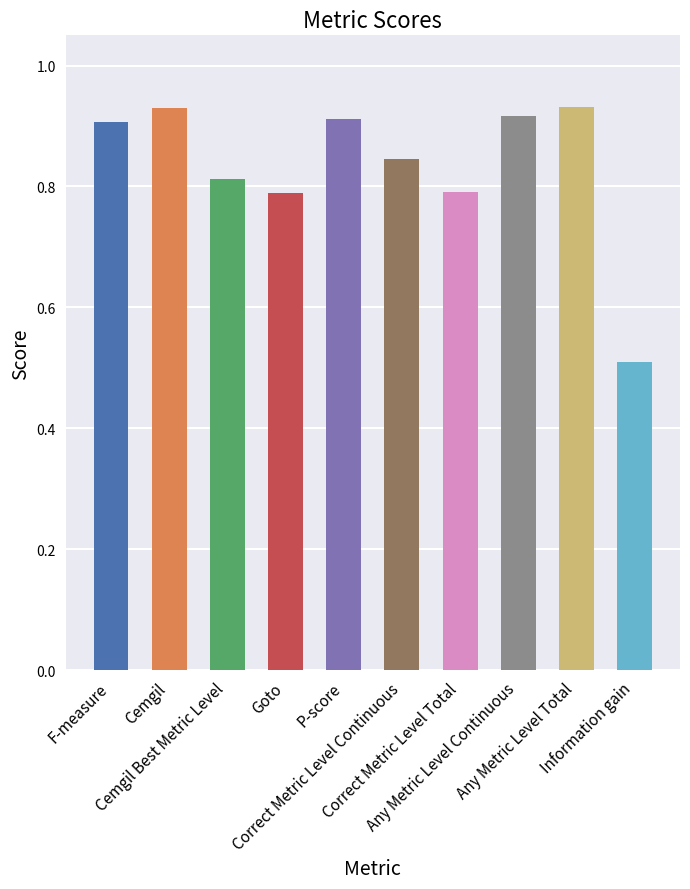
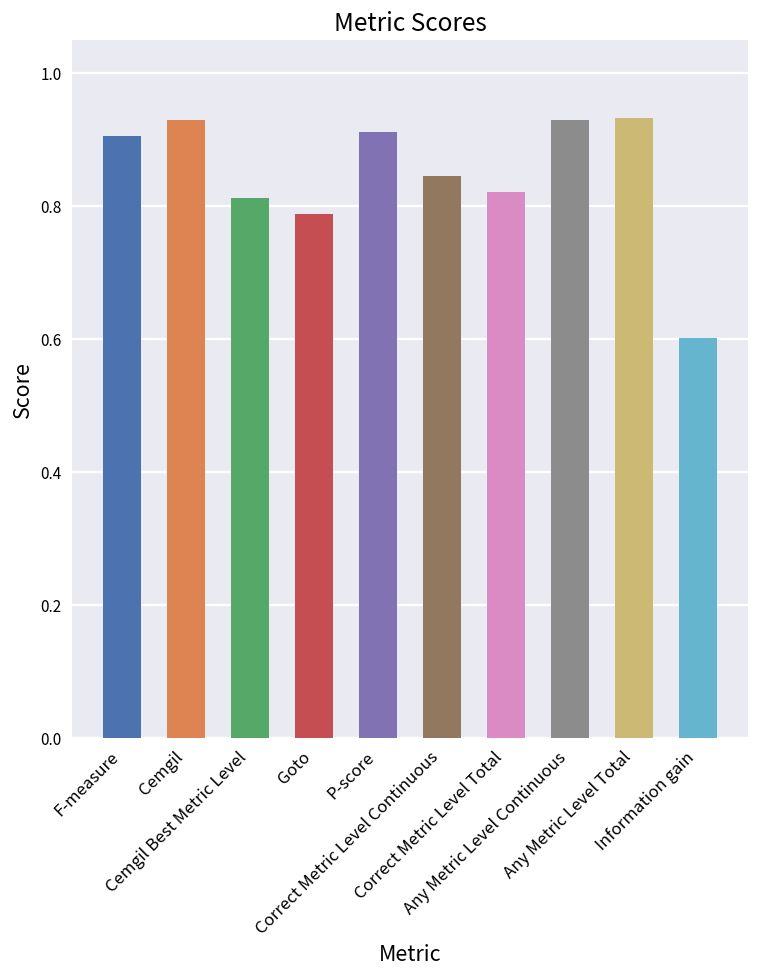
Correct Metric Level Total: 0.79 -> 0.82
Any Metric Level Continuous: 0.92 -> 0.93
Information gain: 0.51 -> 0.60
